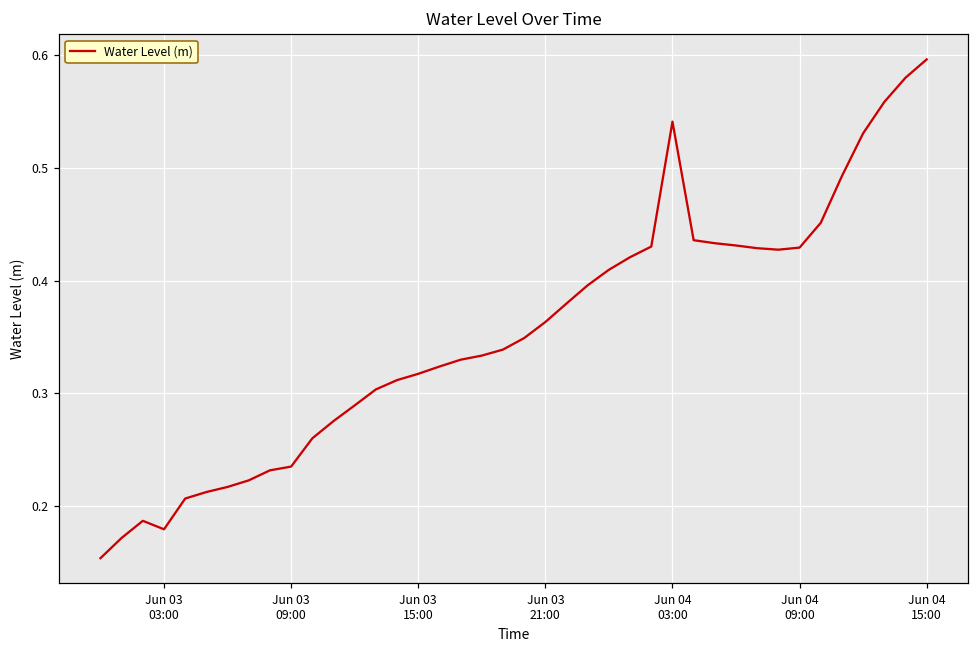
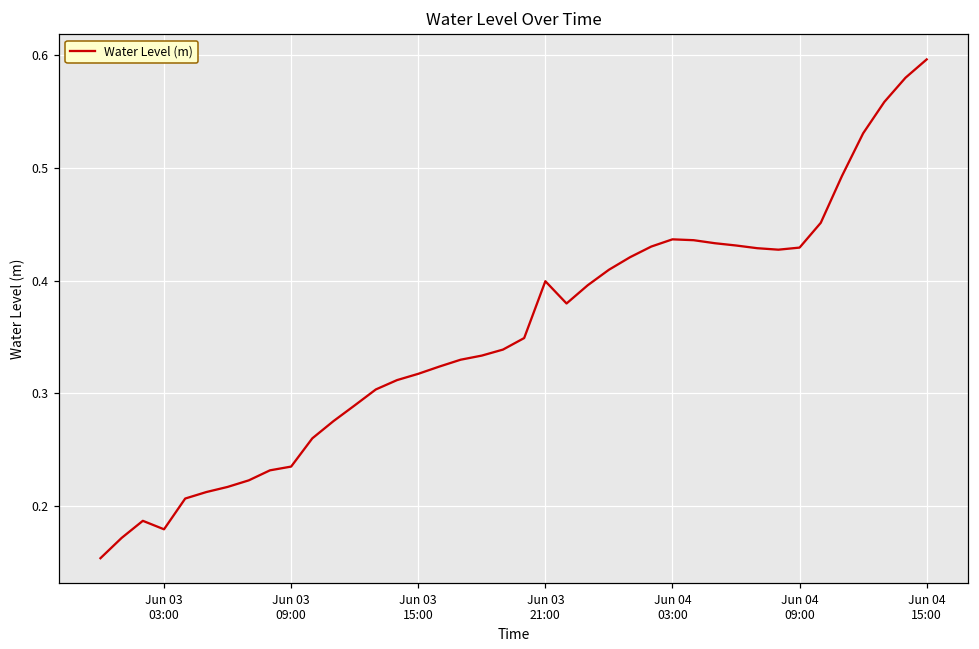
Jun 03 21:00: 0.363 -> 0.399
Jun 04 03:00: 0.541 -> 0.437
